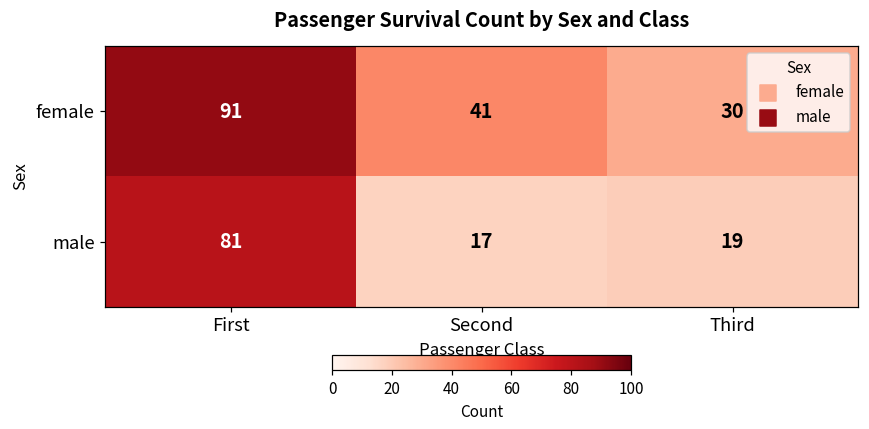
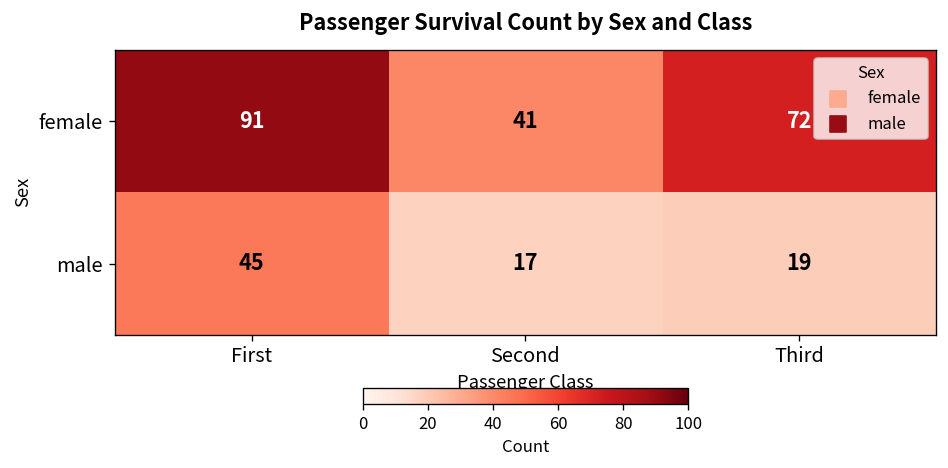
female, Third: 30 -> 72
male, First: 81 -> 45
